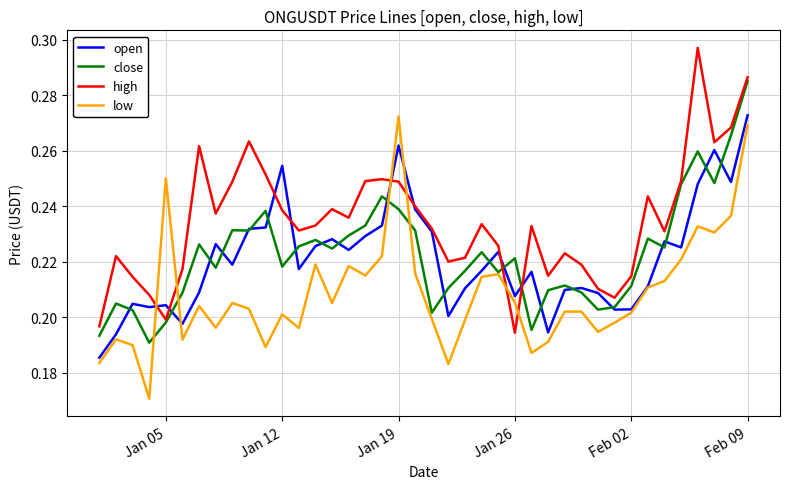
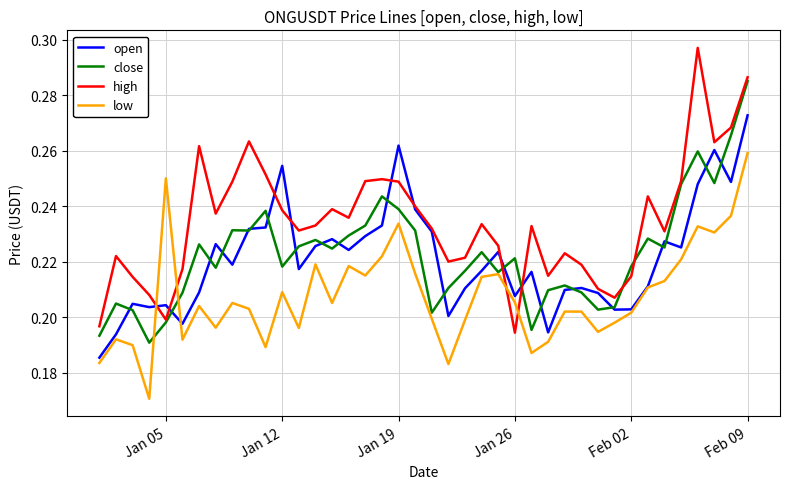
low, Jan 12: 0.201 -> 0.209
low, Jan 19: 0.272 -> 0.234
close, Feb 02: 0.211 -> 0.218
low, Feb 09: 0.269 -> 0.259
